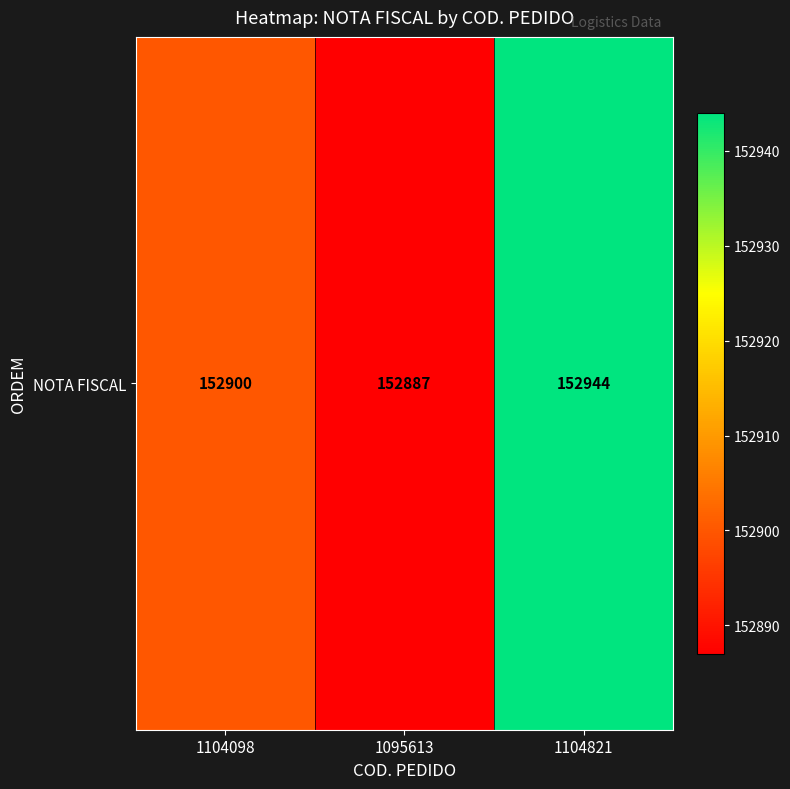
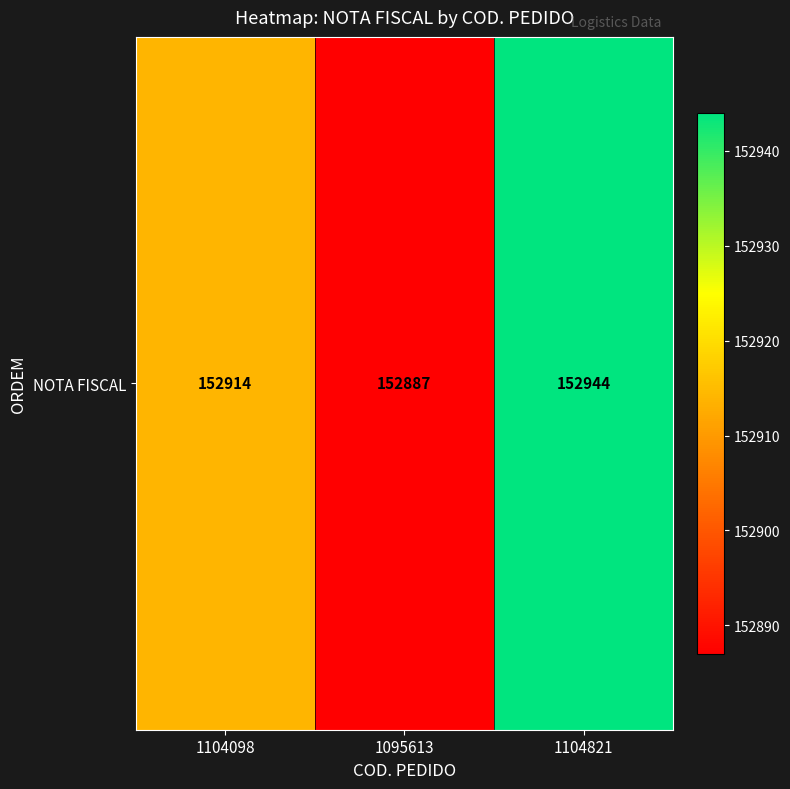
NOTA FISCAL, 1104098: 152900 -> 152914
